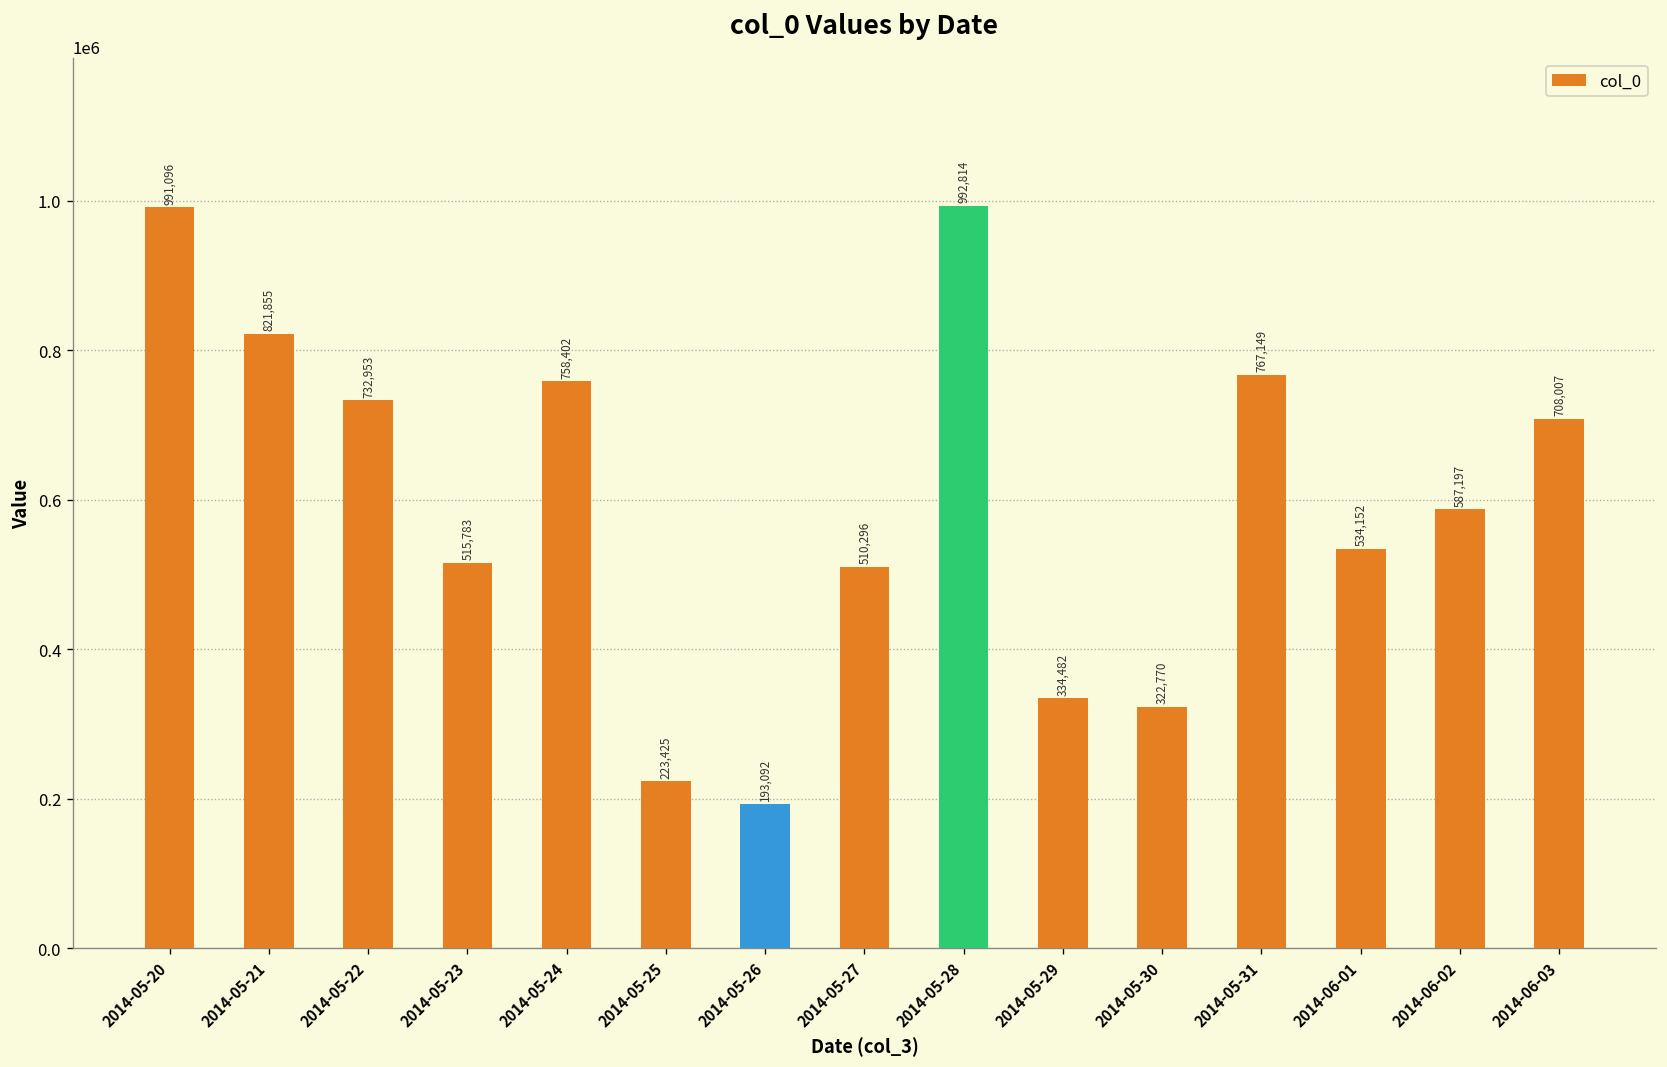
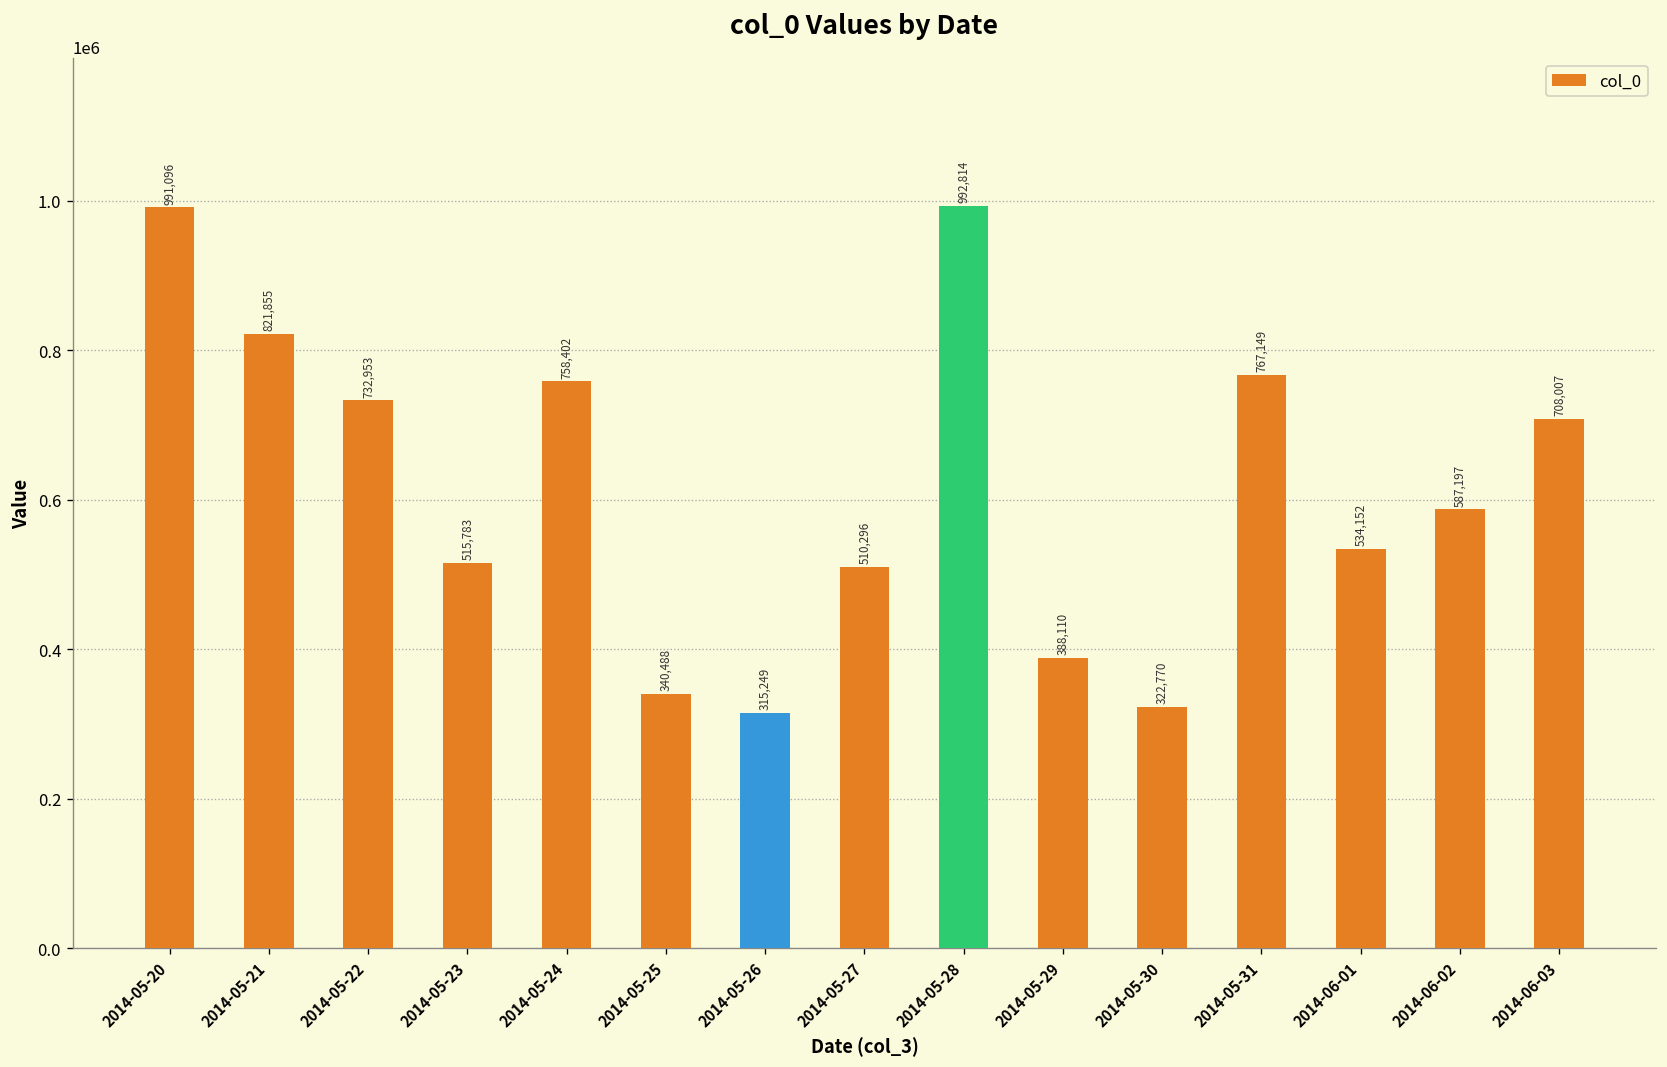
2014-05-25: 223,425 -> 340,488
2014-05-26: 193,092 -> 315,249
2014-05-29: 334,482 -> 388,110
